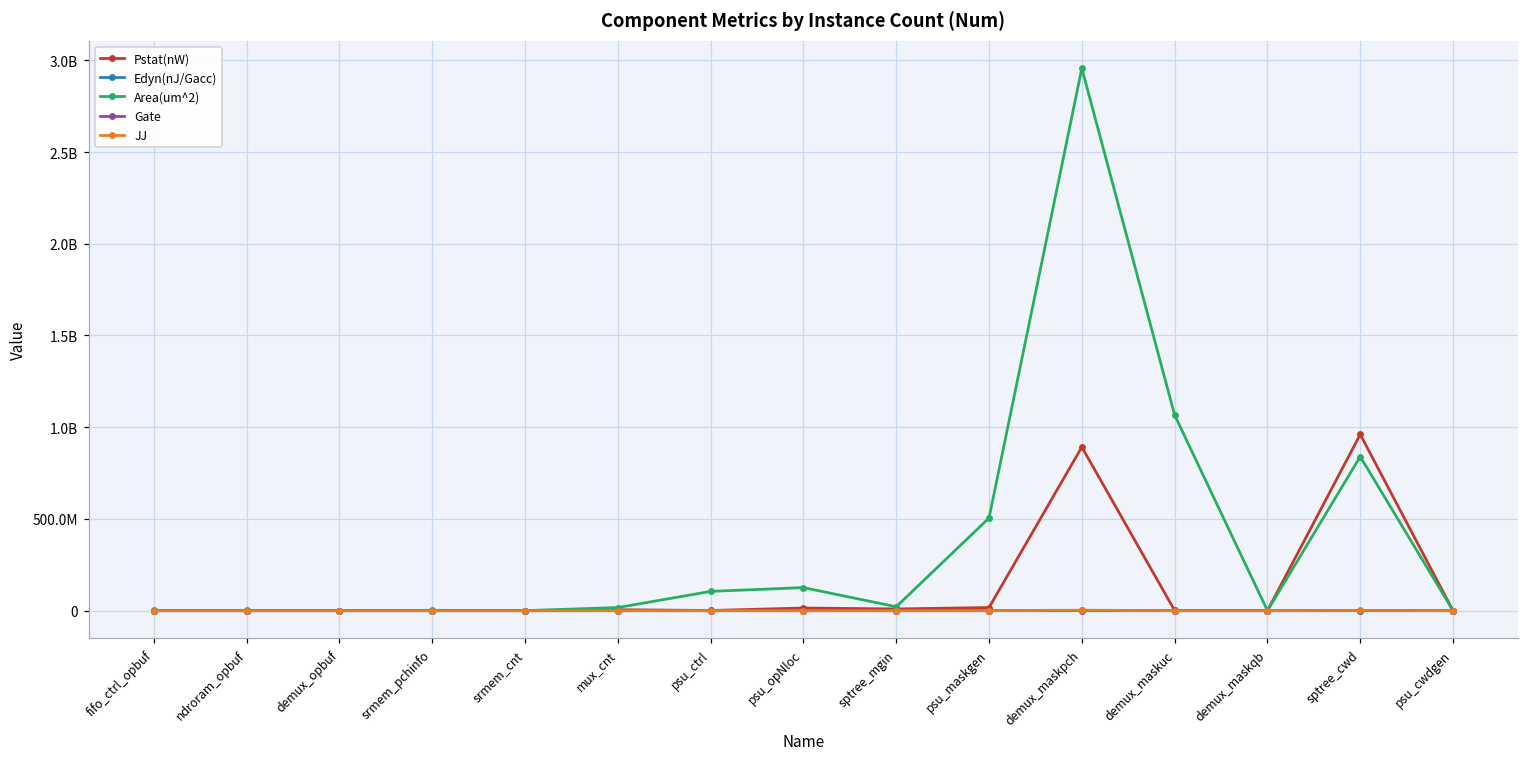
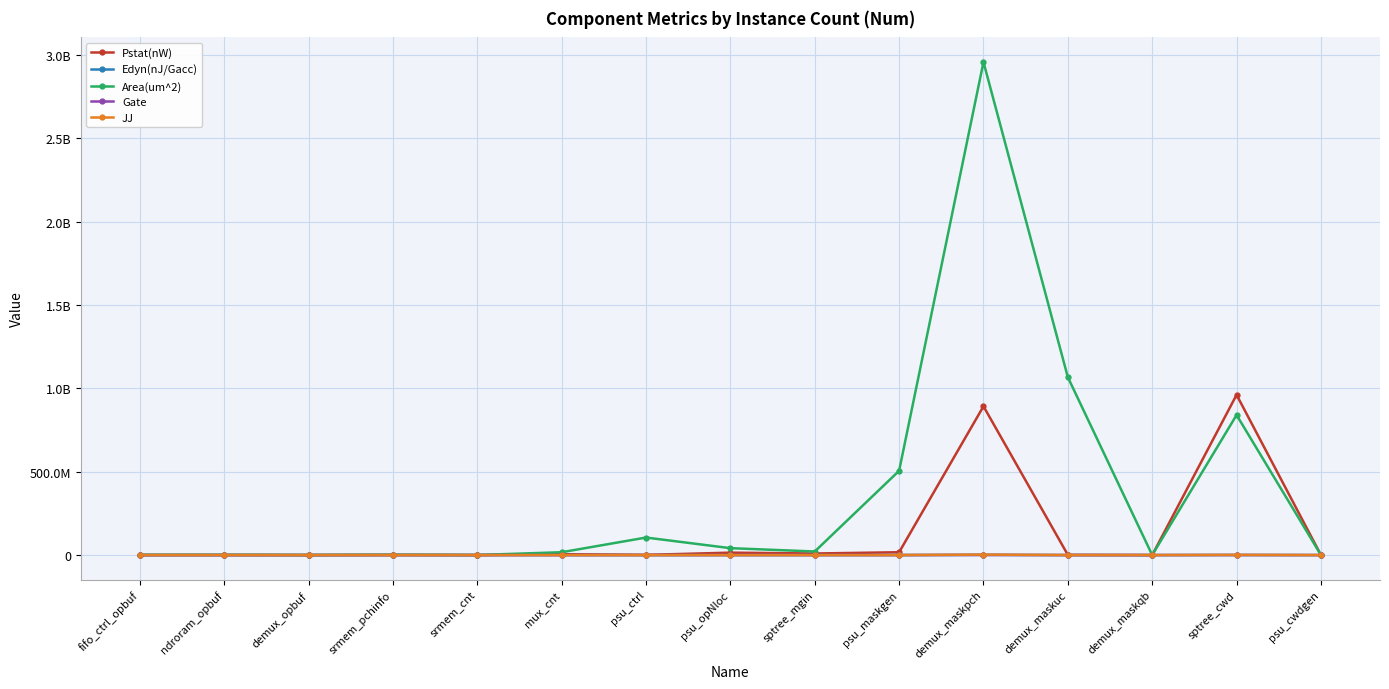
Area(um^2), psu_opNloc: 130000000 -> 40000000
